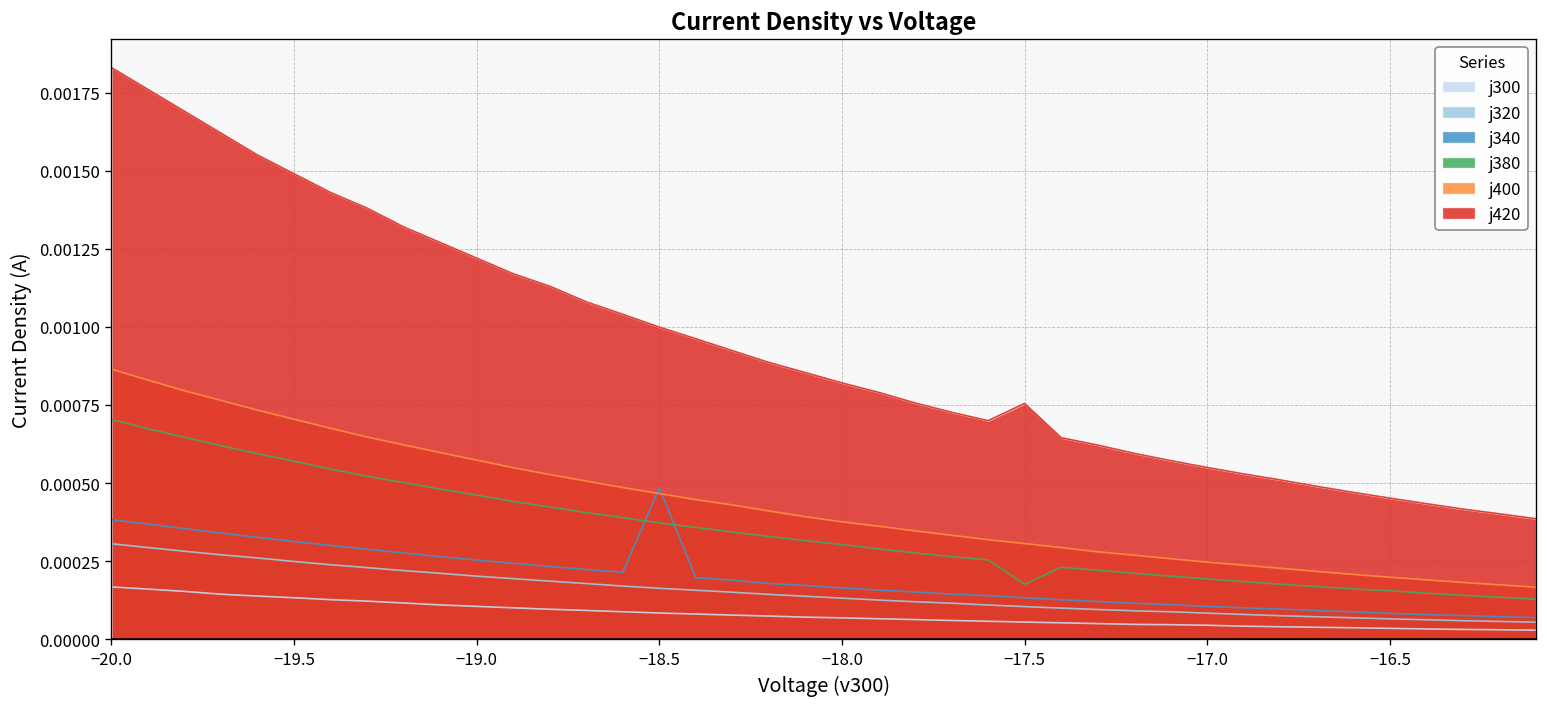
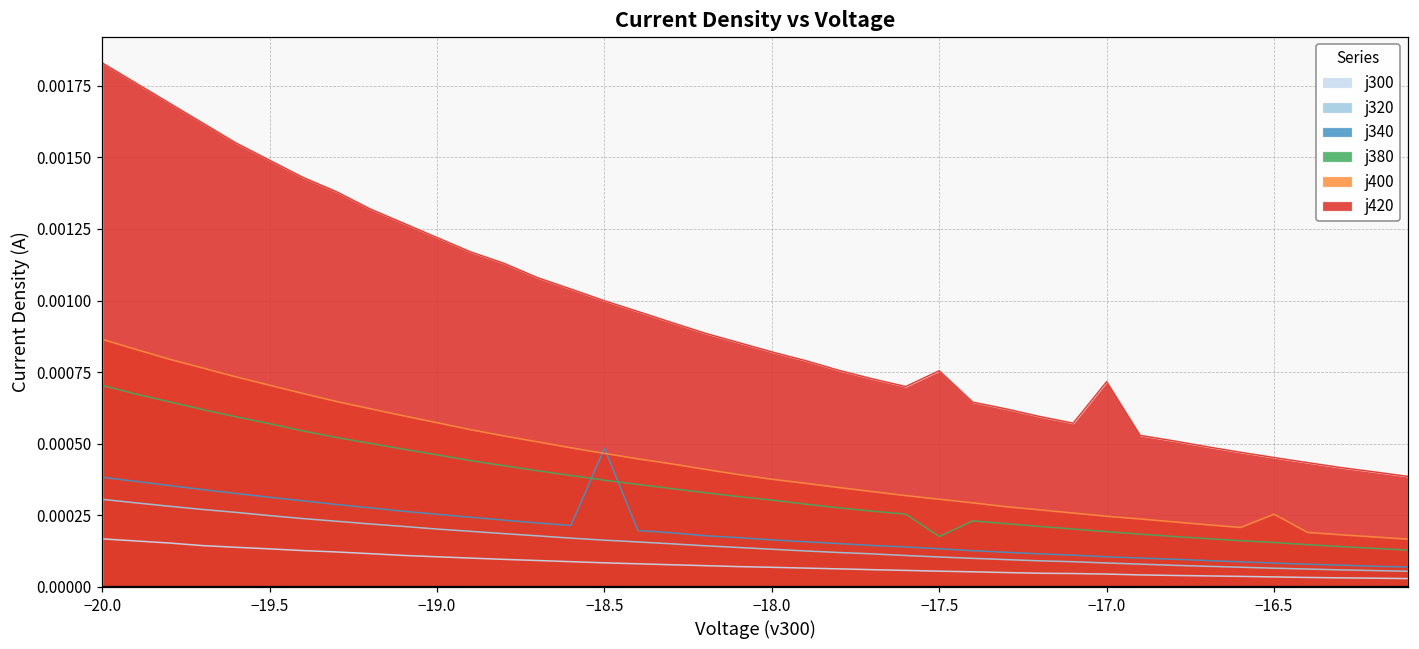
j420, −17.0: 0.00055 -> 0.00072
j400, −16.5: 0.00020 -> 0.00025
